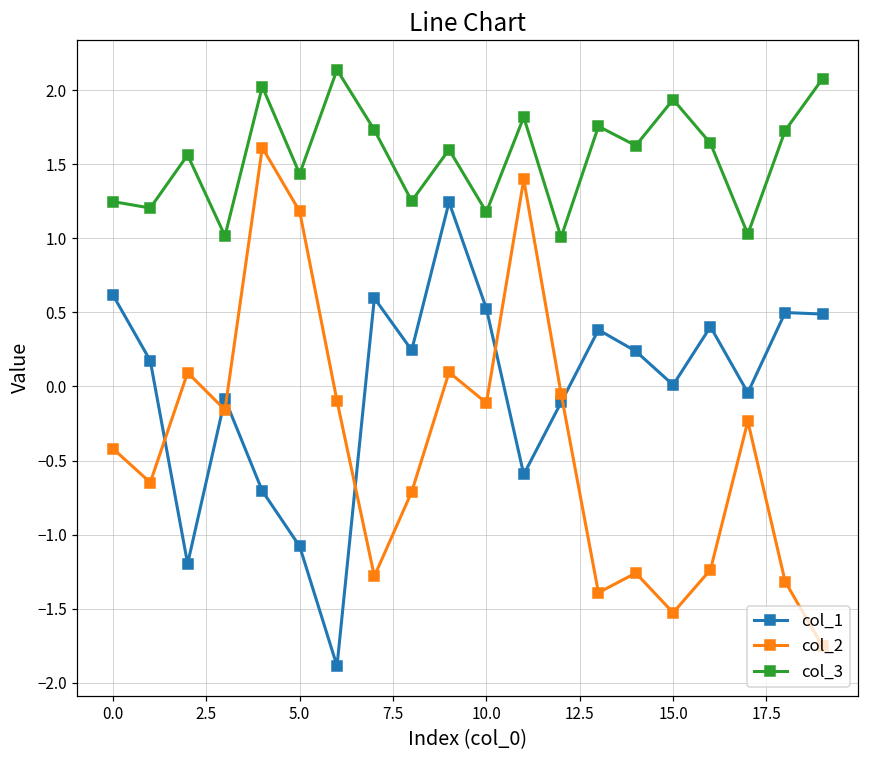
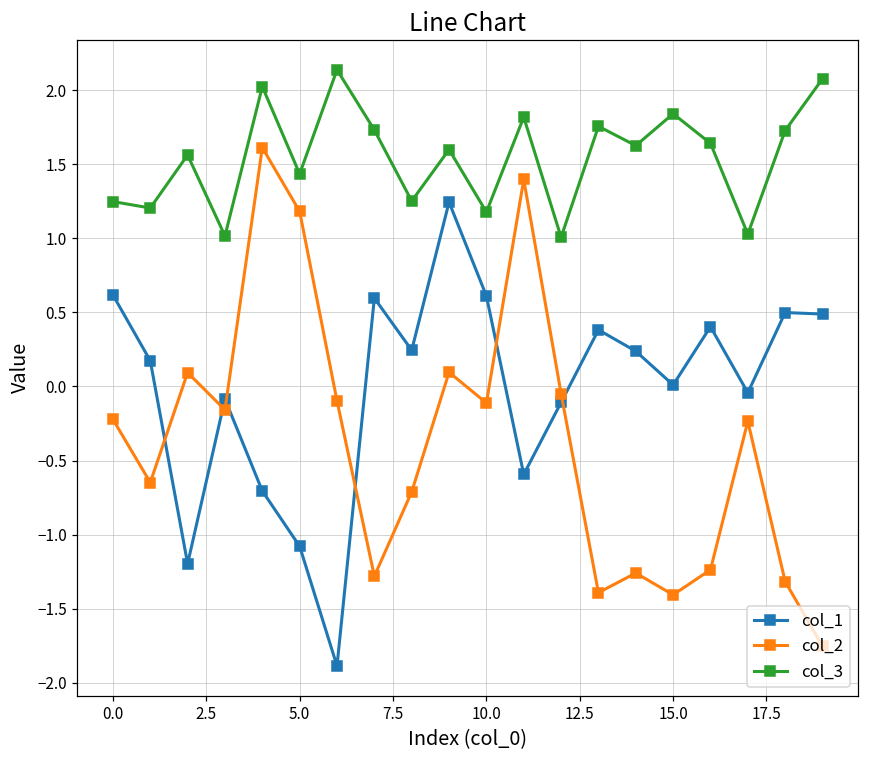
col_2, 0.0: -0.42 -> -0.22
col_1, 10.0: 0.53 -> 0.61
col_2, 15.0: -1.53 -> -1.41
col_3, 15.0: 1.94 -> 1.84
